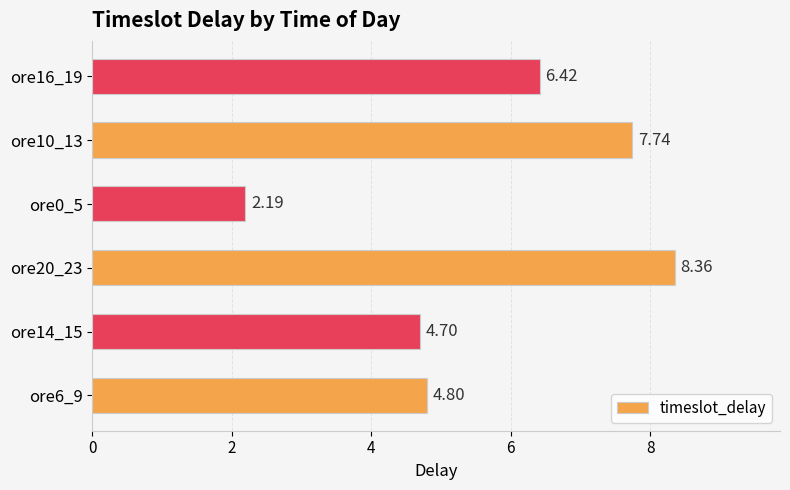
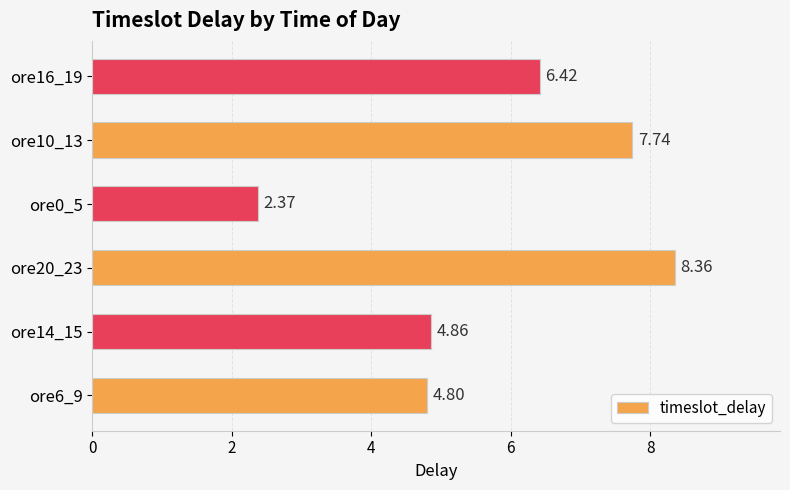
ore0_5: 2.19 -> 2.37
ore14_15: 4.70 -> 4.86
